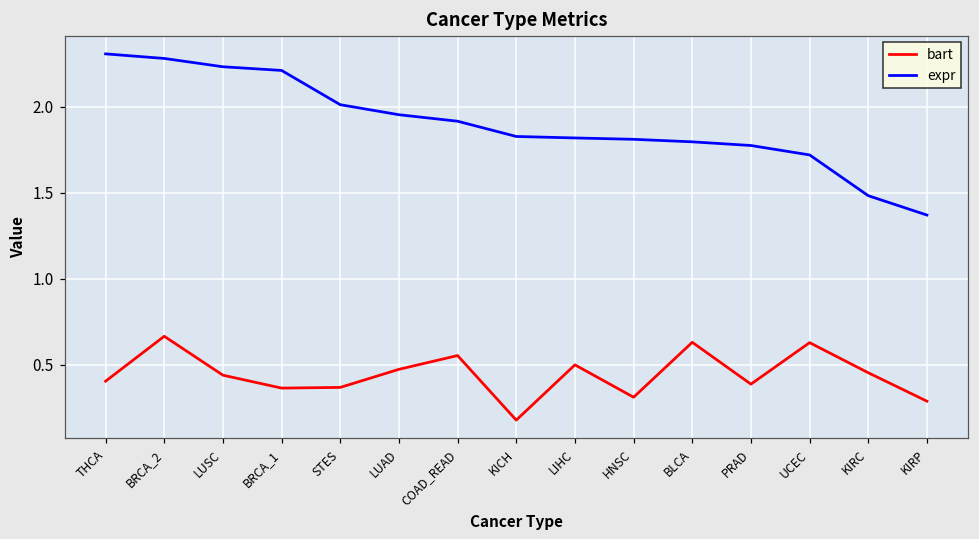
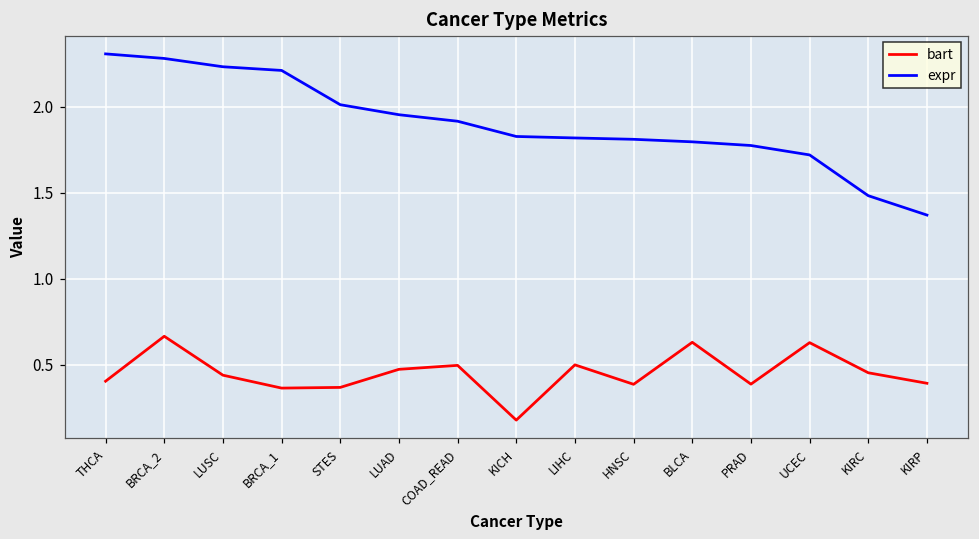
bart, COAD_READ: 0.55 -> 0.50
bart, HNSC: 0.31 -> 0.39
bart, KIRP: 0.29 -> 0.39
